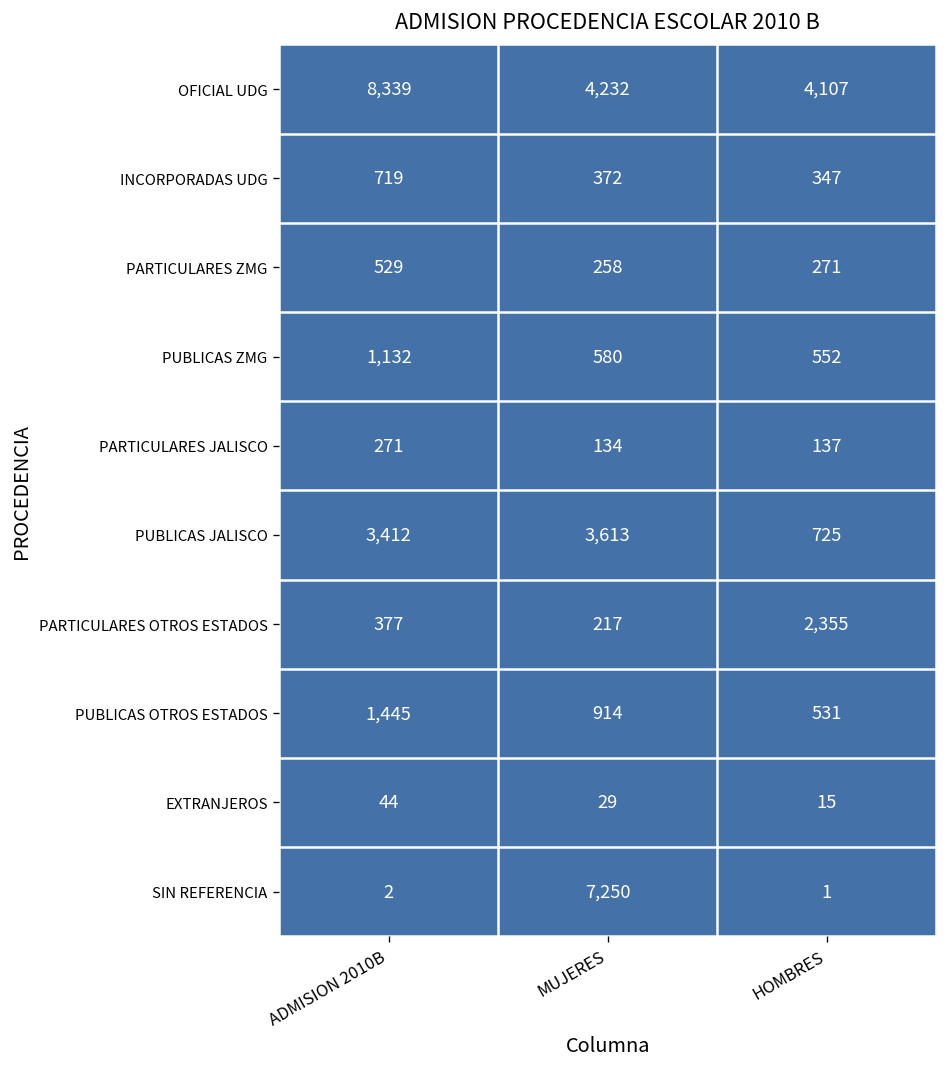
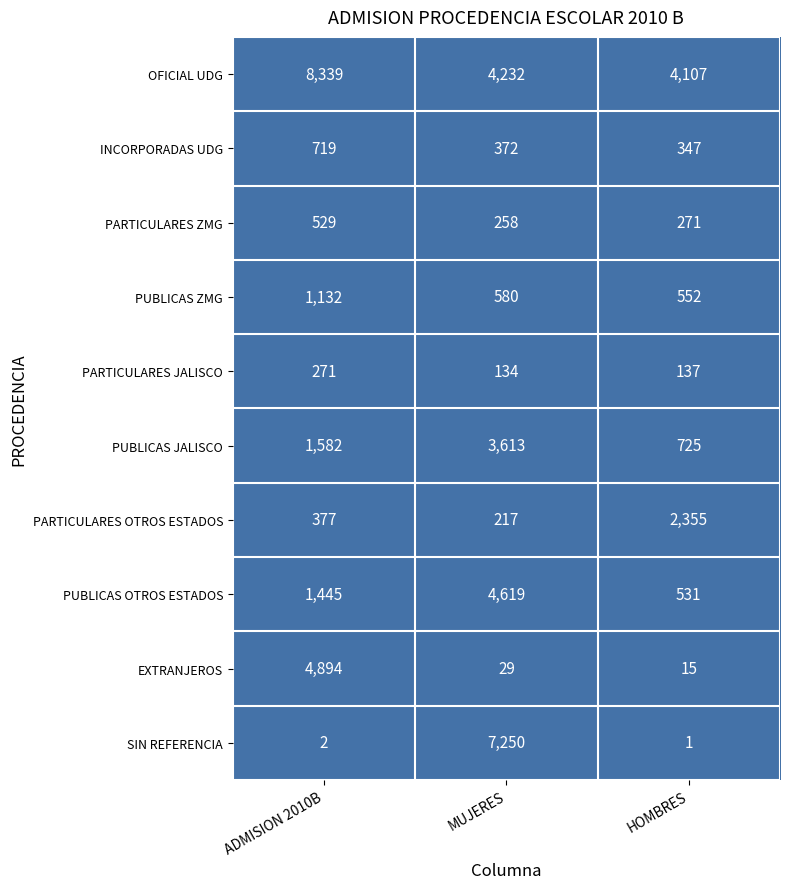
PUBLICAS JALISCO, ADMISION 2010B: 3,412 -> 1,582
PUBLICAS OTROS ESTADOS, MUJERES: 914 -> 4,619
EXTRANJEROS, ADMISION 2010B: 44 -> 4,894
